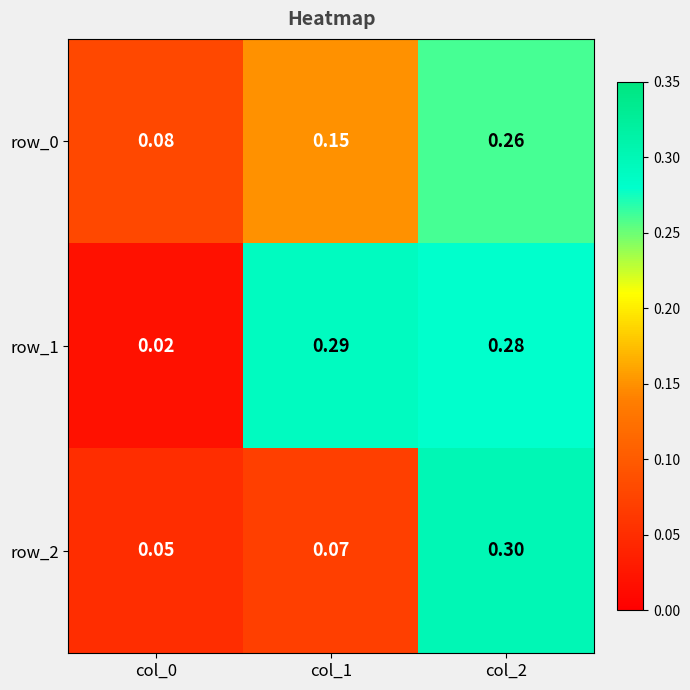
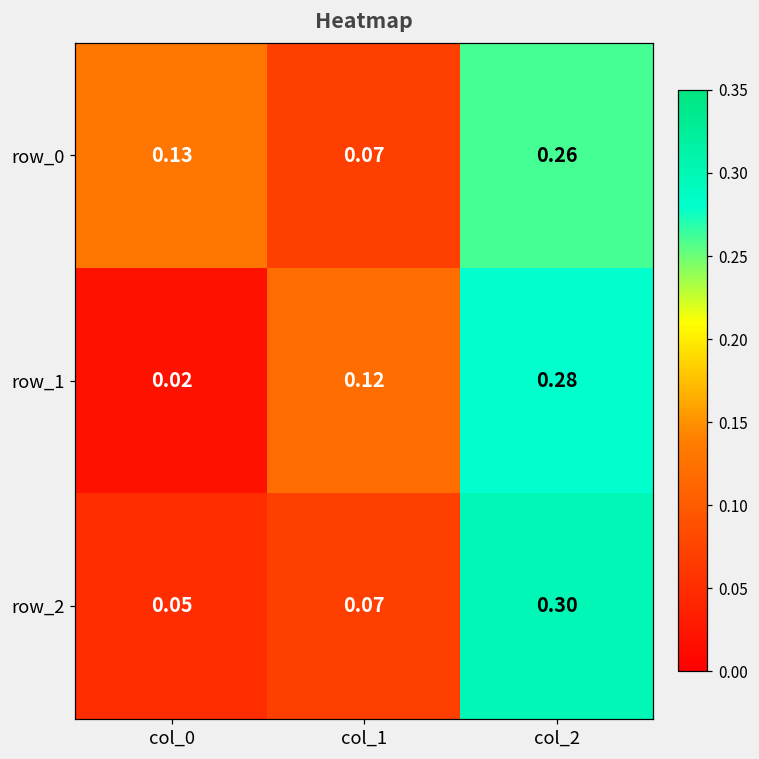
row_0, col_0: 0.08 -> 0.13
row_0, col_1: 0.15 -> 0.07
row_1, col_1: 0.29 -> 0.12
